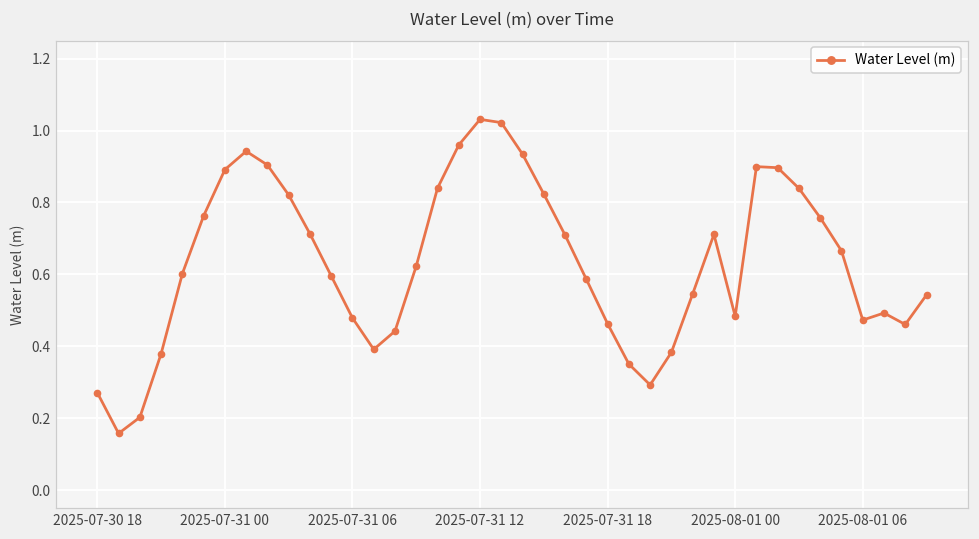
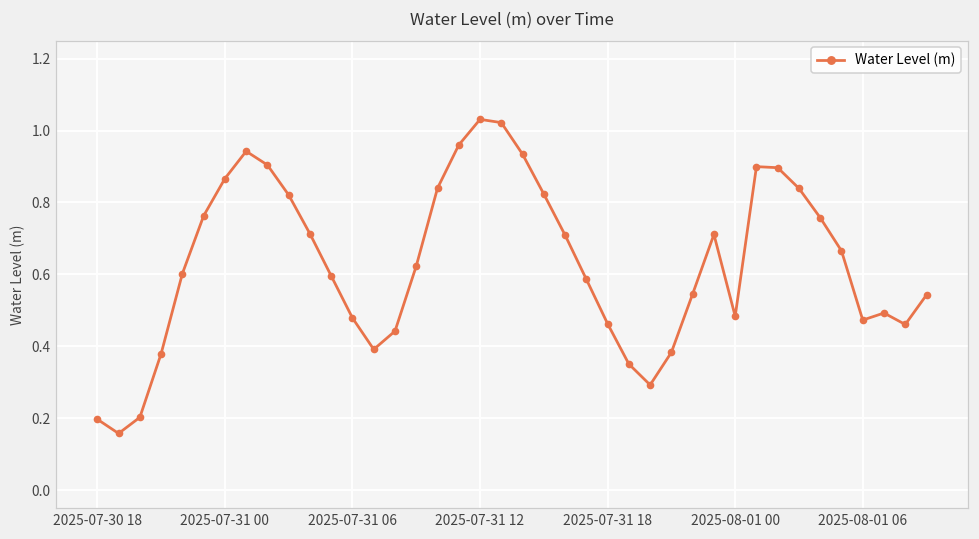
2025-07-30 18: 0.27 -> 0.20
2025-07-31 00: 0.89 -> 0.87
